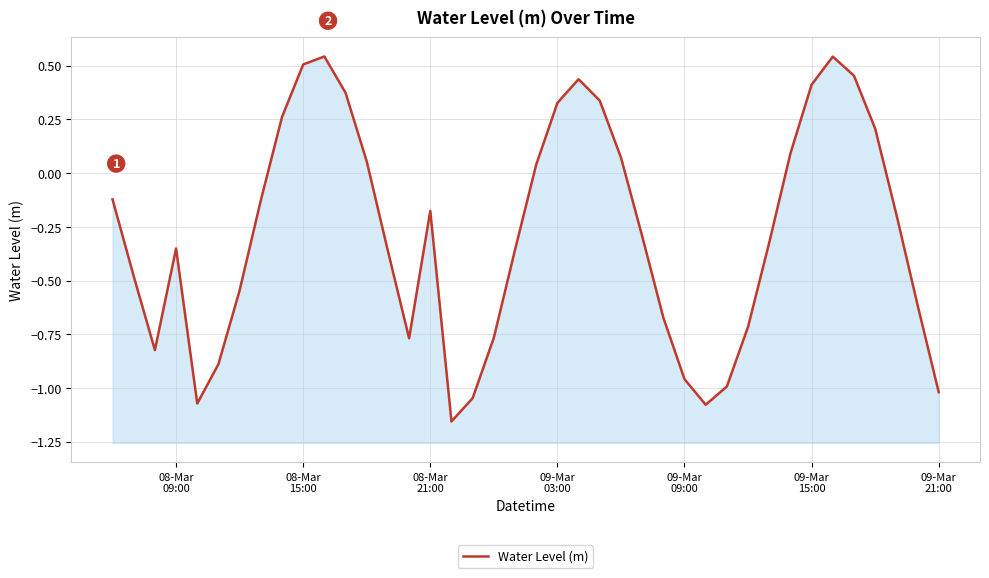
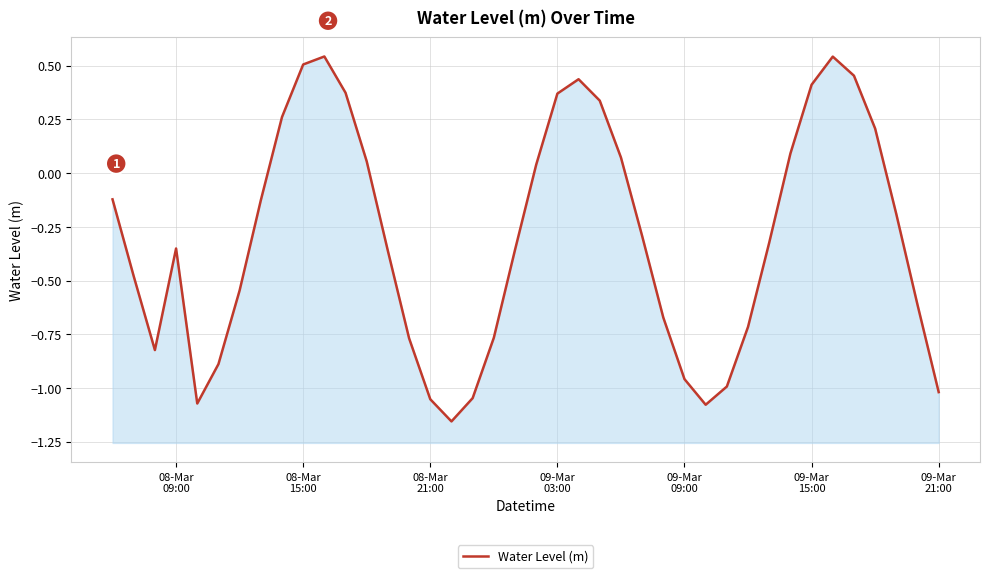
08-Mar 21:00: -0.18 -> -1.05
09-Mar 03:00: 0.33 -> 0.37
